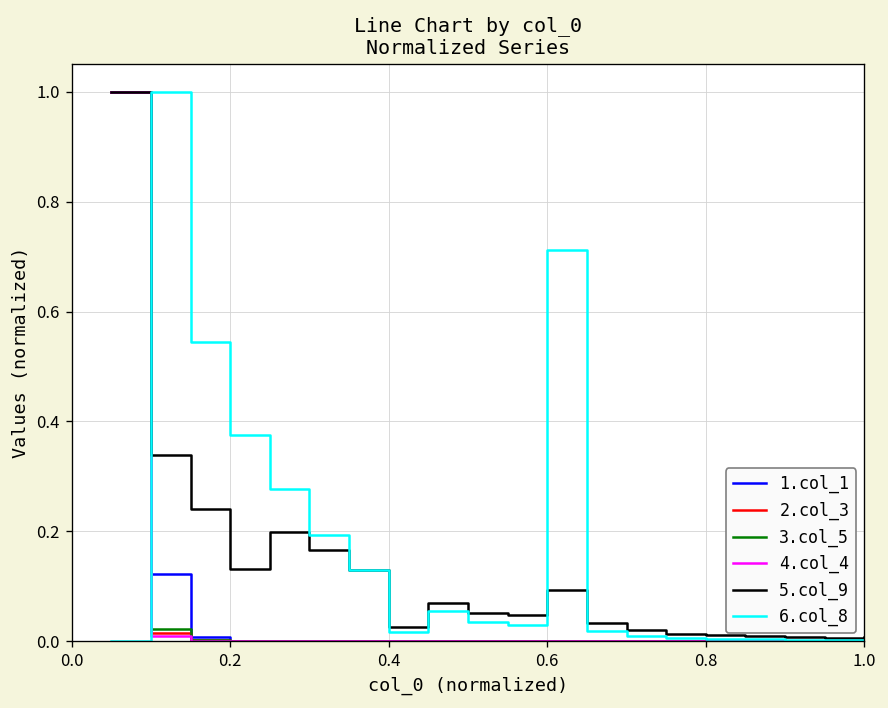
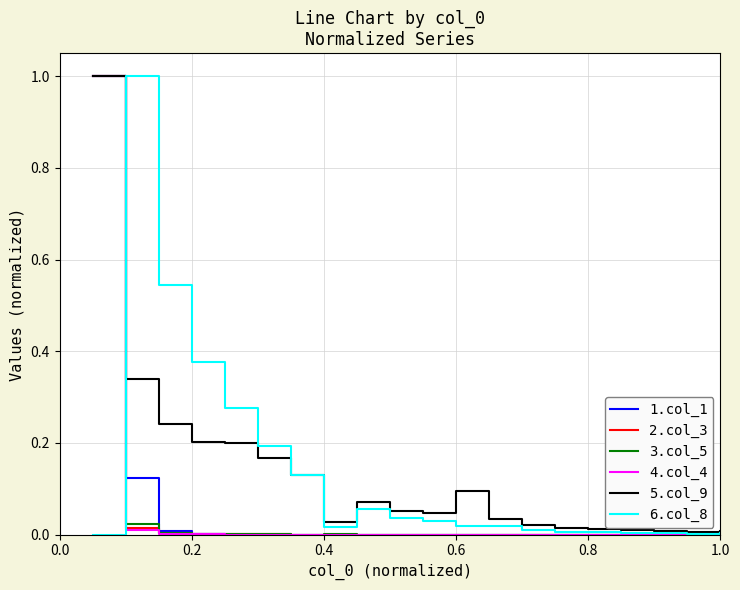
5.col_9, 0.2: 0.13 -> 0.20
6.col_8, 0.6: 0.71 -> 0.02
